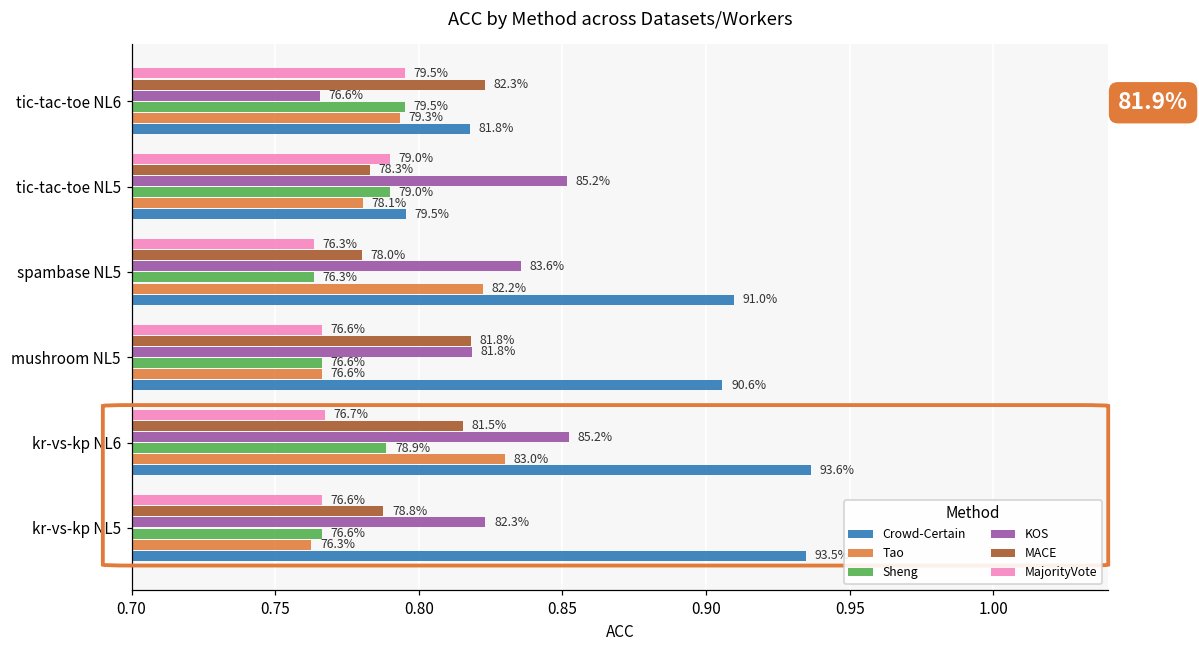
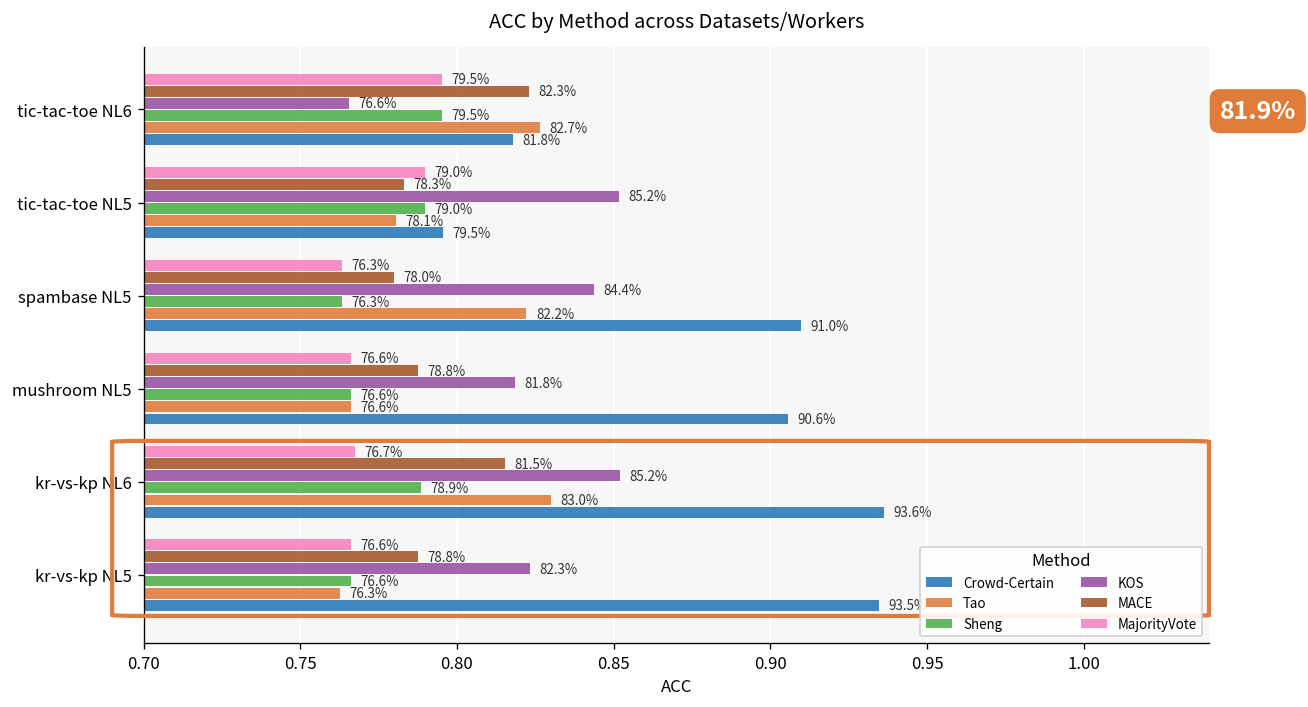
Tao, tic-tac-toe NL6: 79.3% -> 82.7%
KOS, spambase NL5: 83.6% -> 84.4%
MACE, mushroom NL5: 81.8% -> 78.8%
